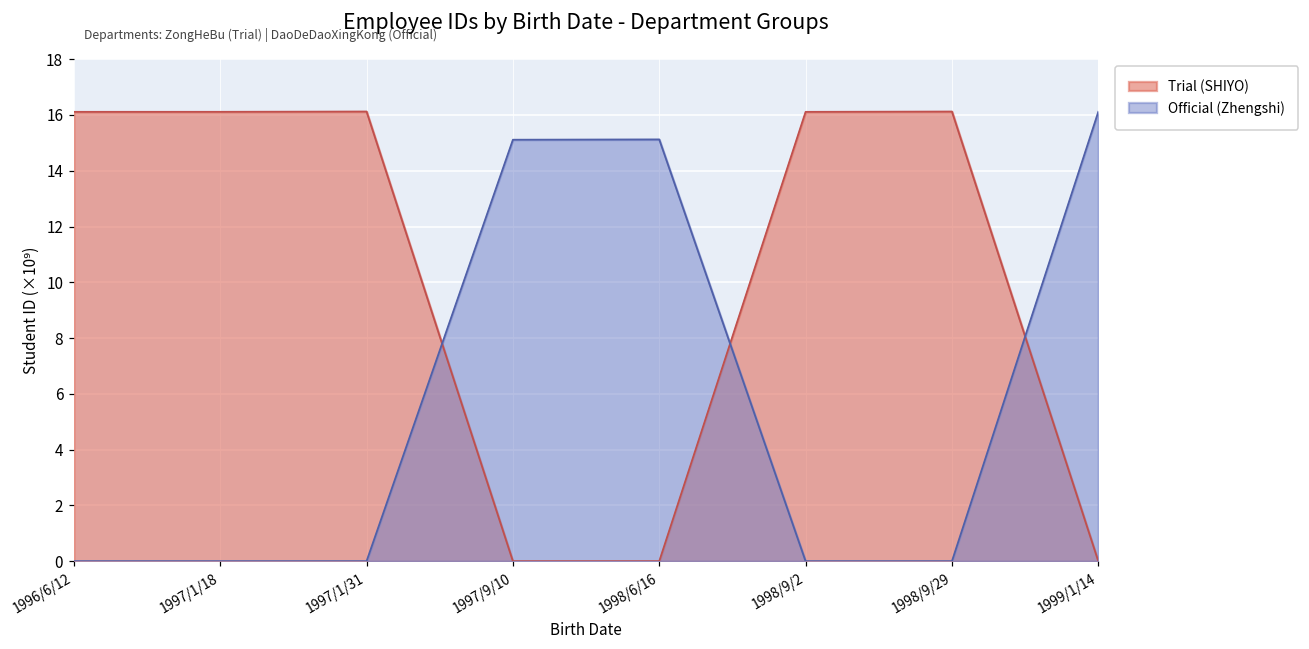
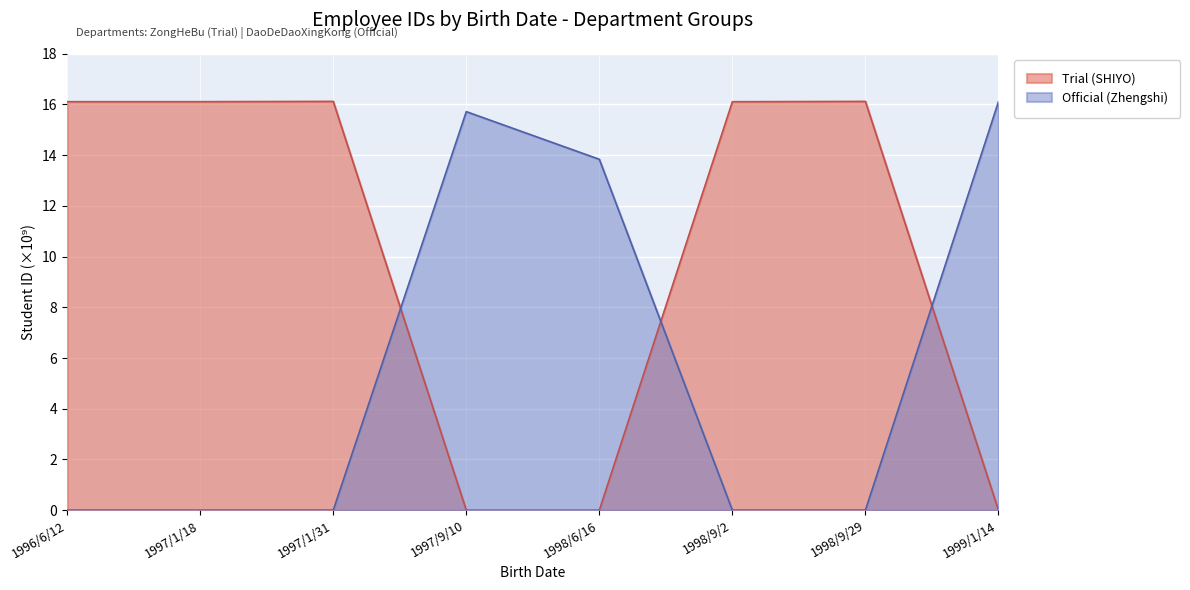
Official (Zhengshi), 1997/9/10: 15.1 -> 15.7
Official (Zhengshi), 1998/6/16: 15.1 -> 13.8
